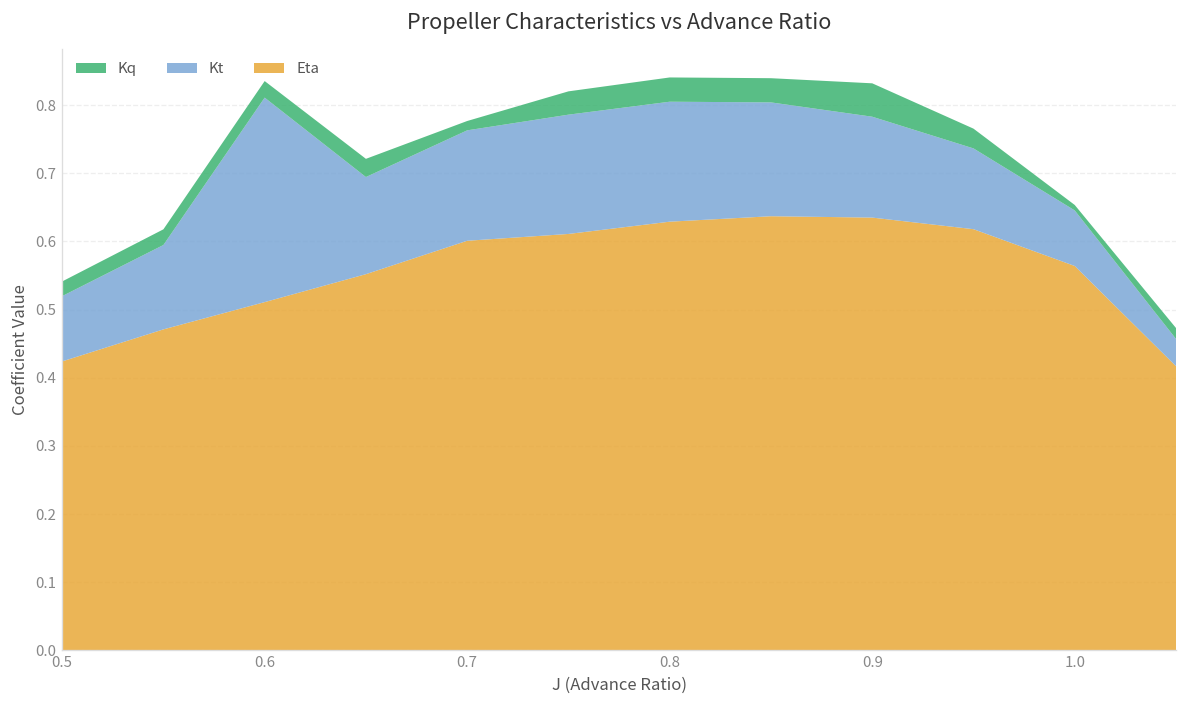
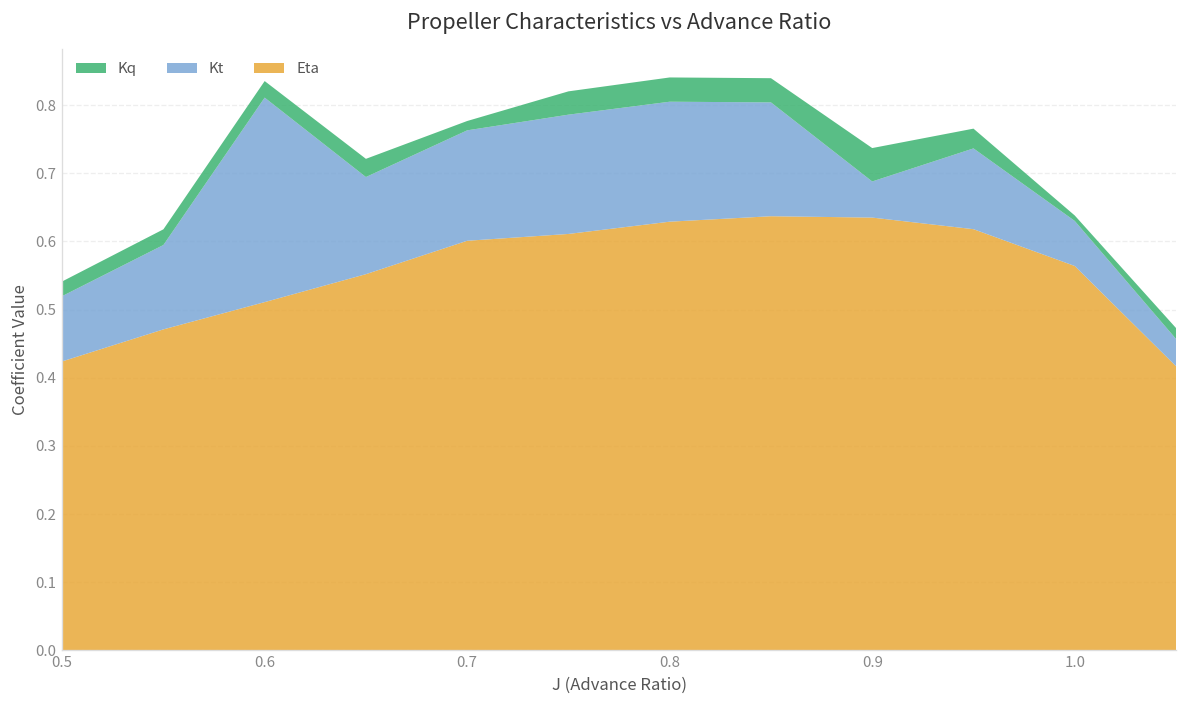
Kt, 0.9: 0.15 -> 0.05
Kt, 1.0: 0.08 -> 0.07
